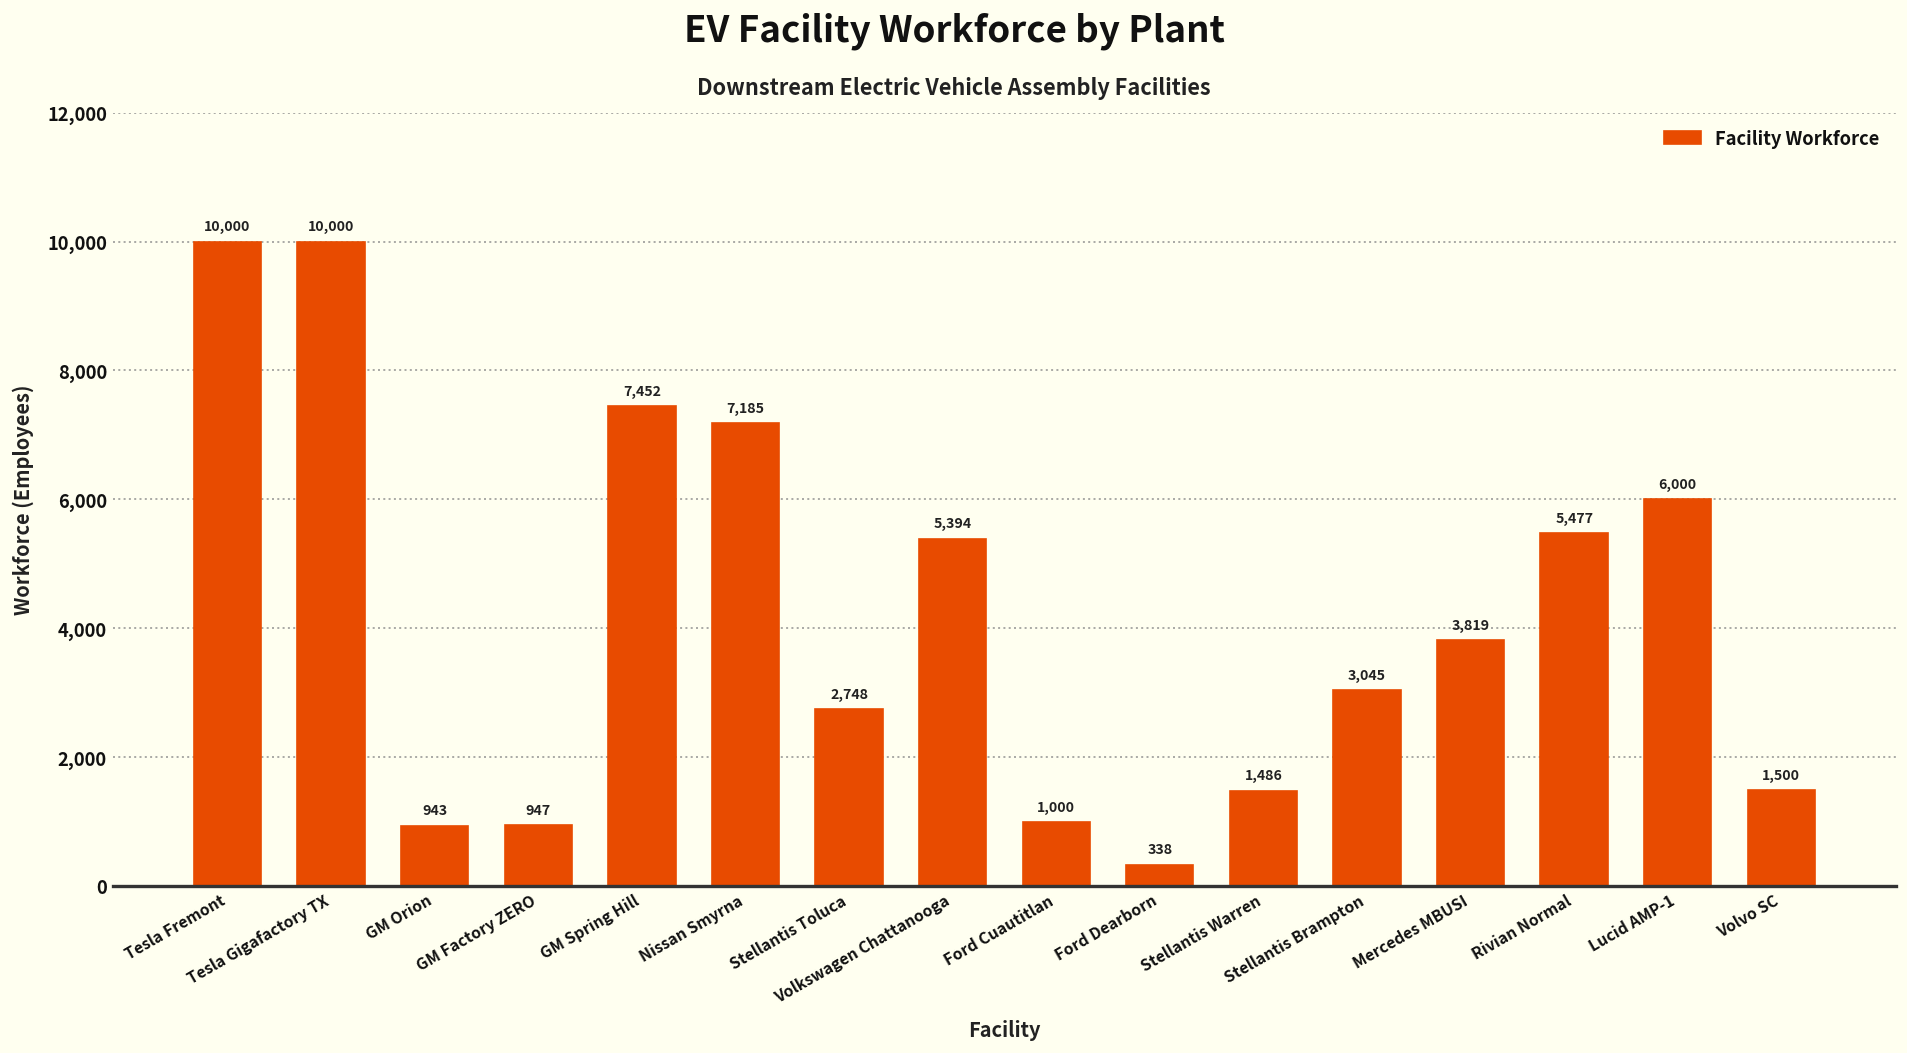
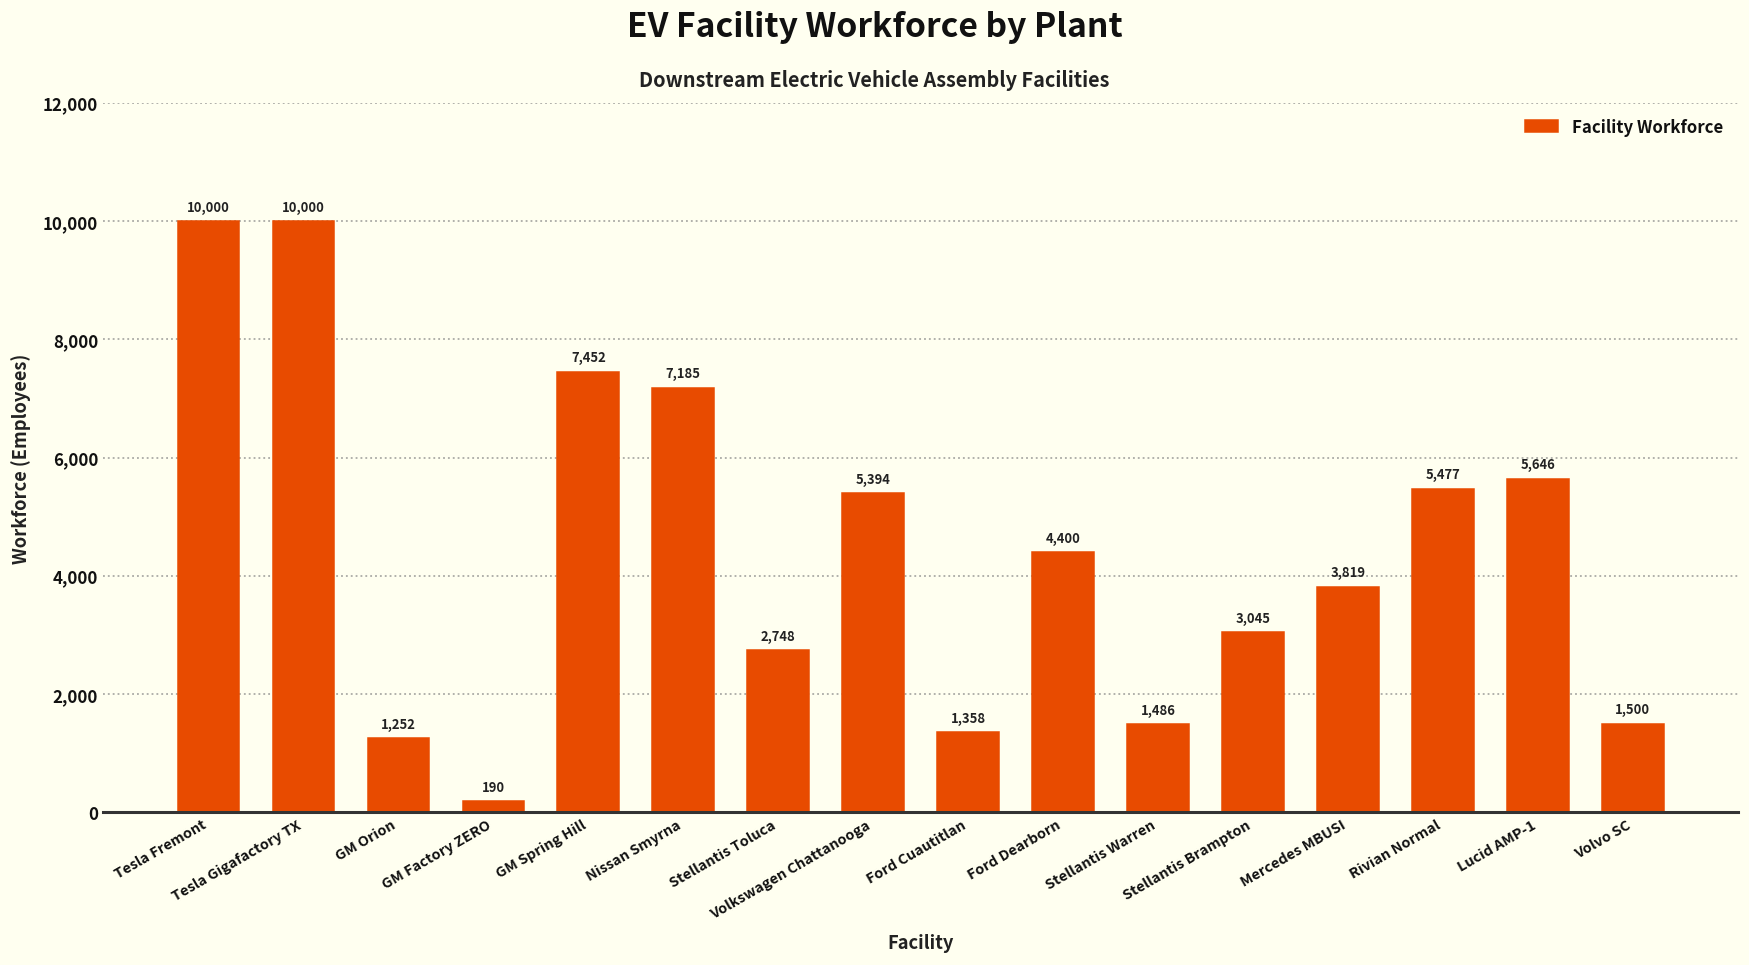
GM Orion: 943 -> 1,252
GM Factory ZERO: 947 -> 190
Ford Cuautitlan: 1,000 -> 1,358
Ford Dearborn: 338 -> 4,400
Lucid AMP-1: 6,000 -> 5,646
